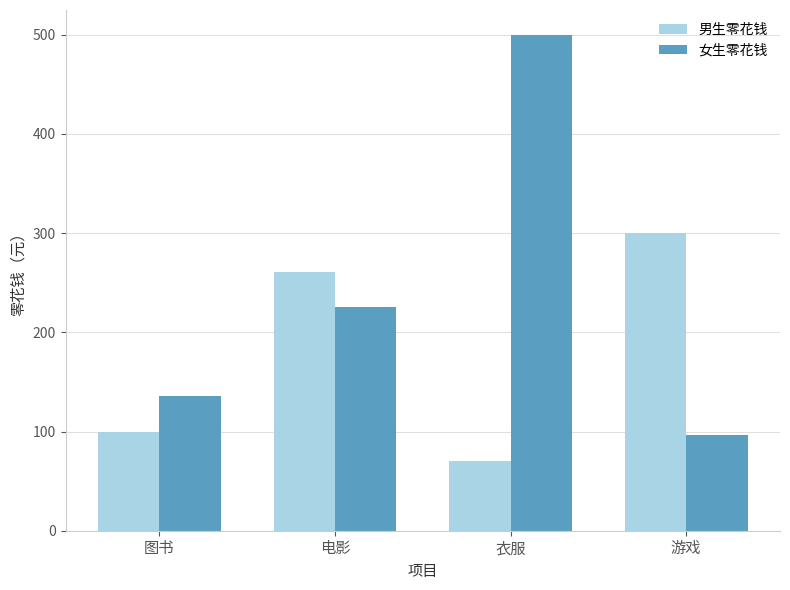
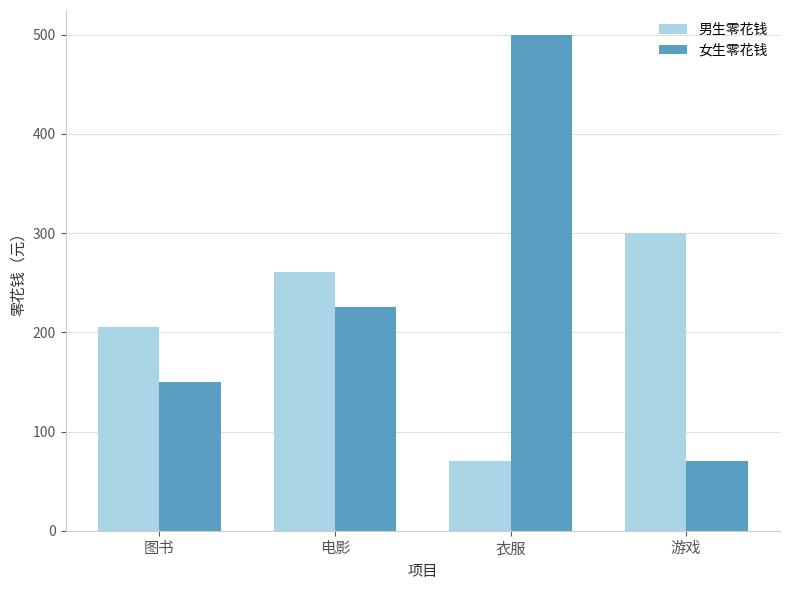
男生零花钱, 图书: 100 -> 210
女生零花钱, 图书: 140 -> 150
女生零花钱, 游戏: 100 -> 70
